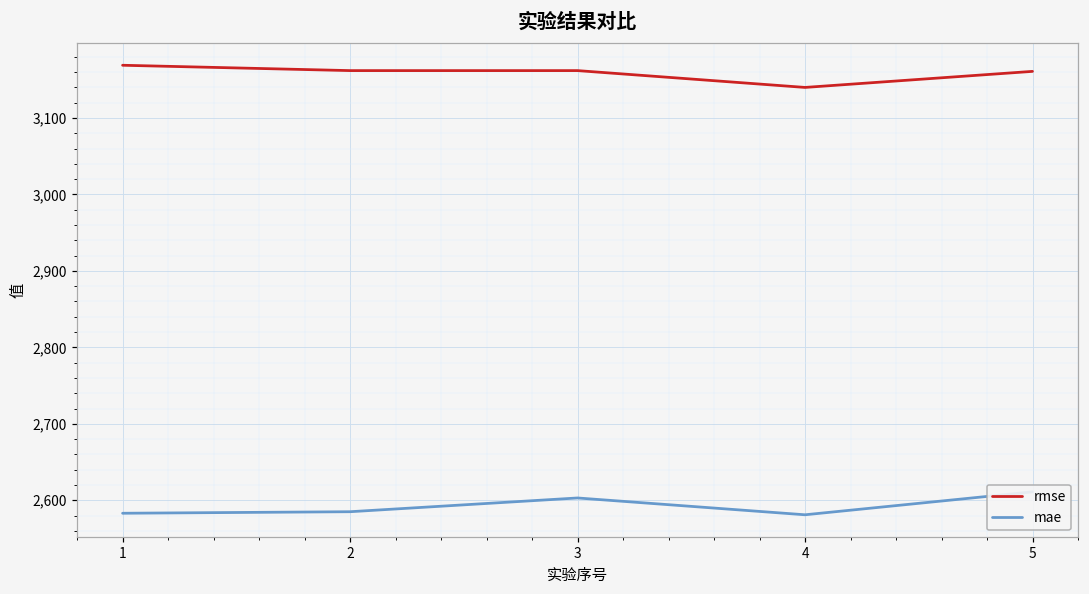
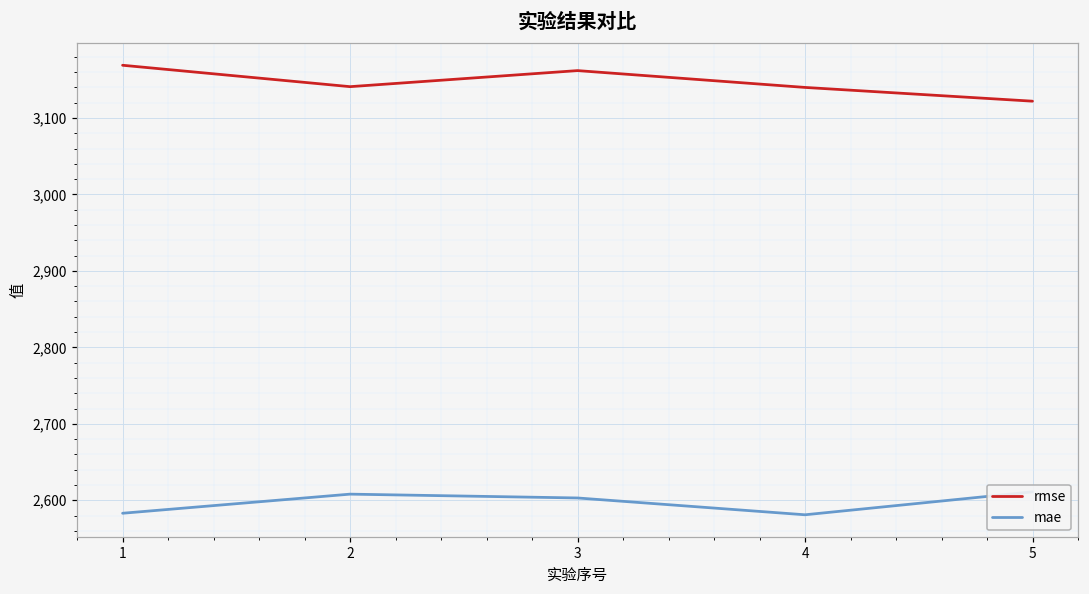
rmse, 2: 3,160 -> 3,140
mae, 2: 2,590 -> 2,610
rmse, 5: 3,160 -> 3,120
